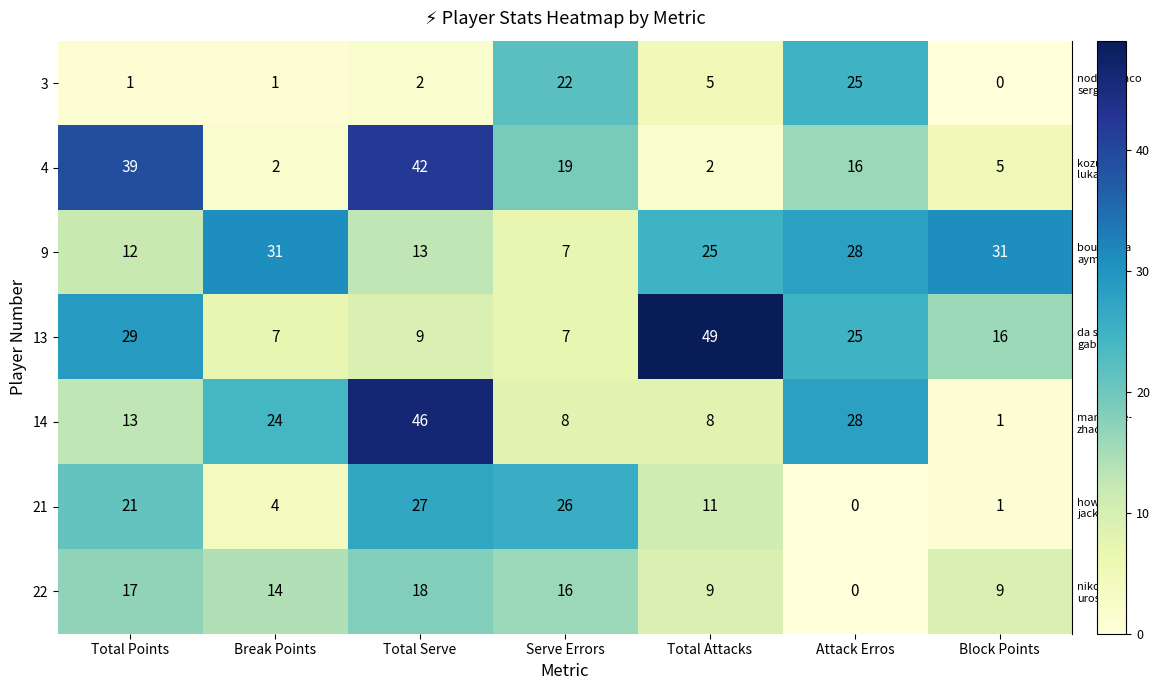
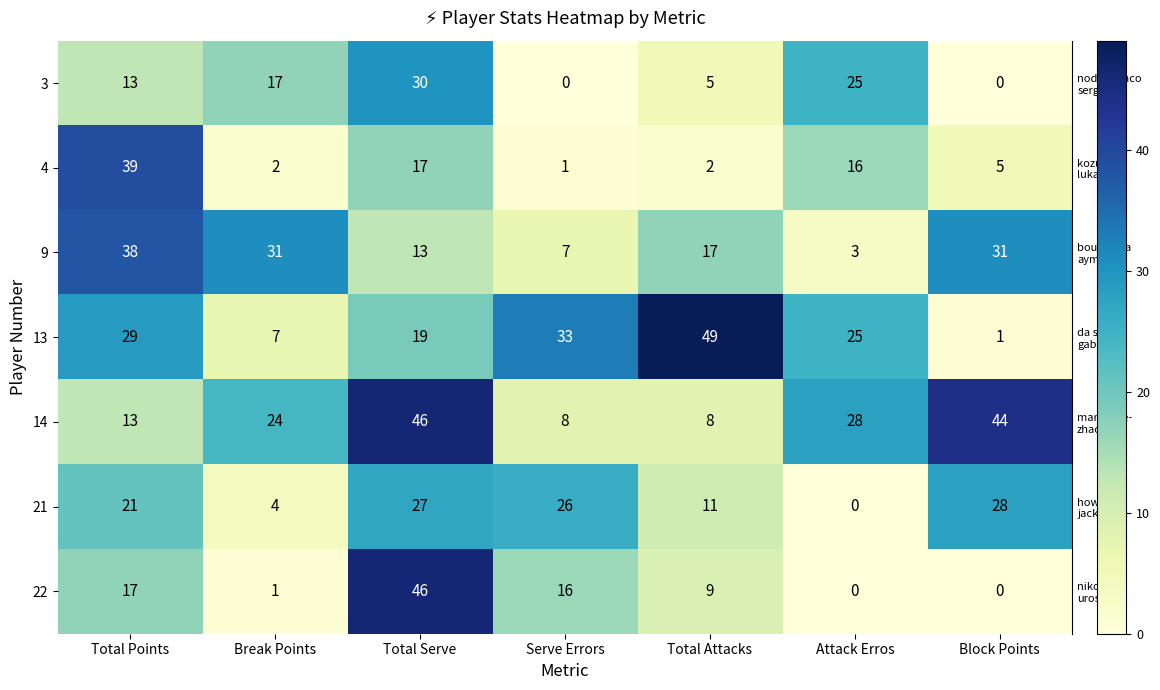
3, Total Points: 1 -> 13
3, Break Points: 1 -> 17
3, Total Serve: 2 -> 30
3, Serve Errors: 22 -> 0
4, Total Serve: 42 -> 17
4, Serve Errors: 19 -> 1
9, Total Points: 12 -> 38
9, Total Attacks: 25 -> 17
9, Attack Erros: 28 -> 3
13, Total Serve: 9 -> 19
13, Serve Errors: 7 -> 33
13, Block Points: 16 -> 1
14, Block Points: 1 -> 44
21, Block Points: 1 -> 28
22, Break Points: 14 -> 1
22, Total Serve: 18 -> 46
22, Block Points: 9 -> 0
